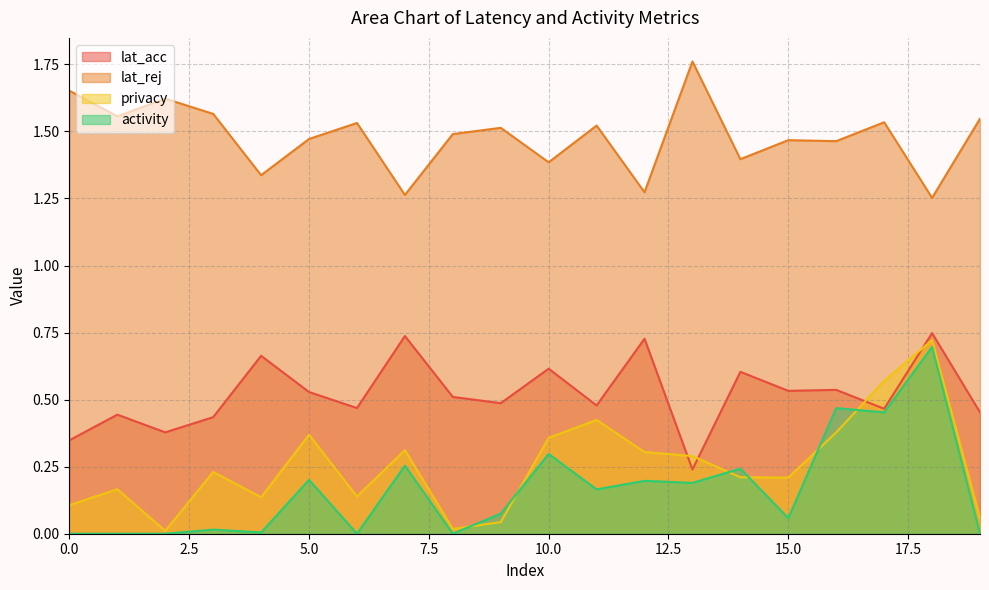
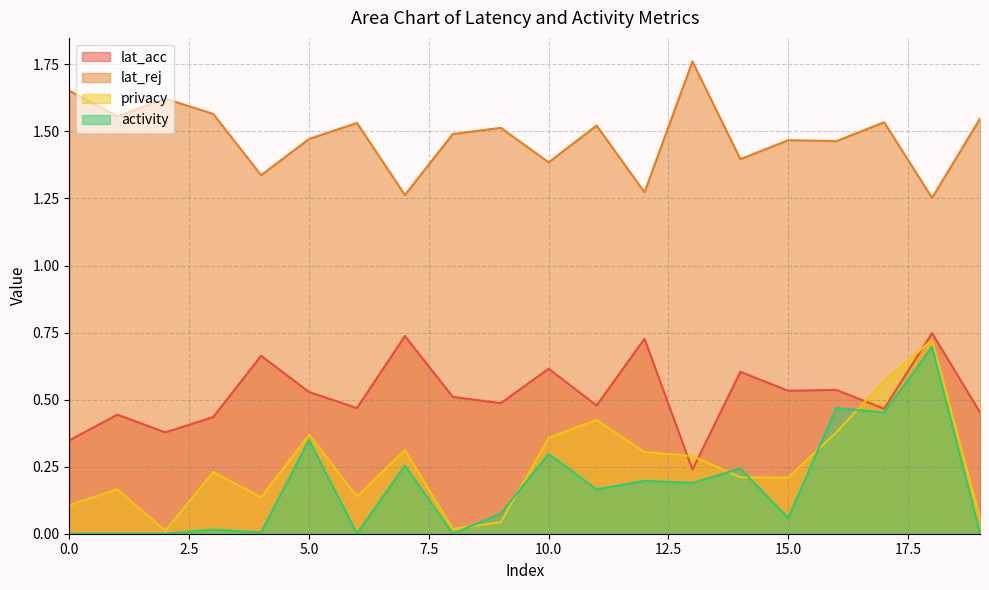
activity, 5.0: 0.20 -> 0.35
